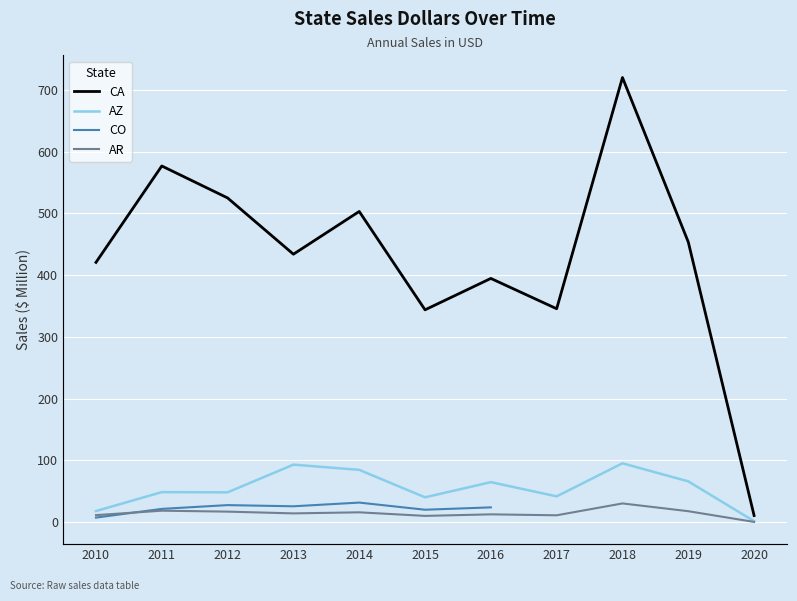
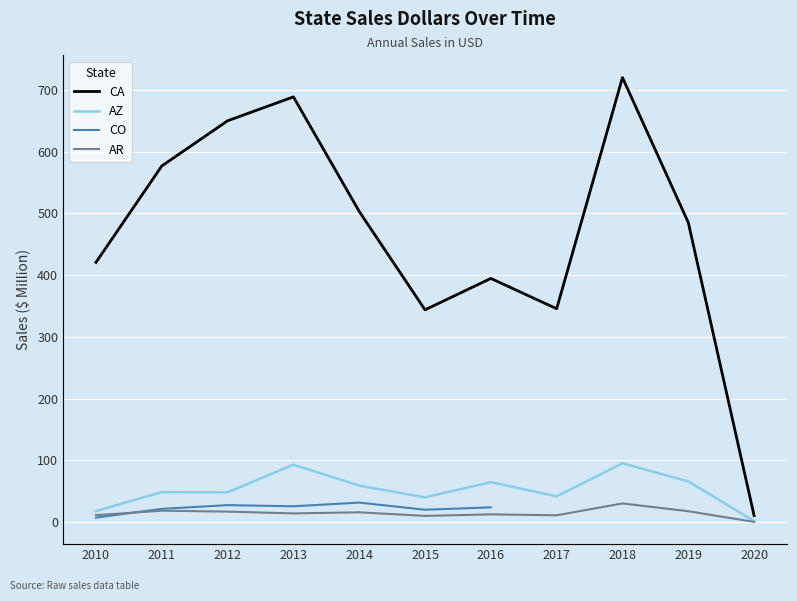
CA, 2012: 520 -> 650
CA, 2013: 430 -> 690
AZ, 2014: 80 -> 60
CA, 2019: 450 -> 490
